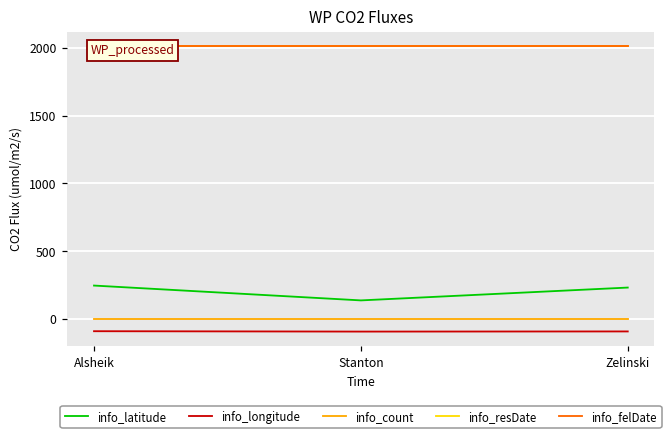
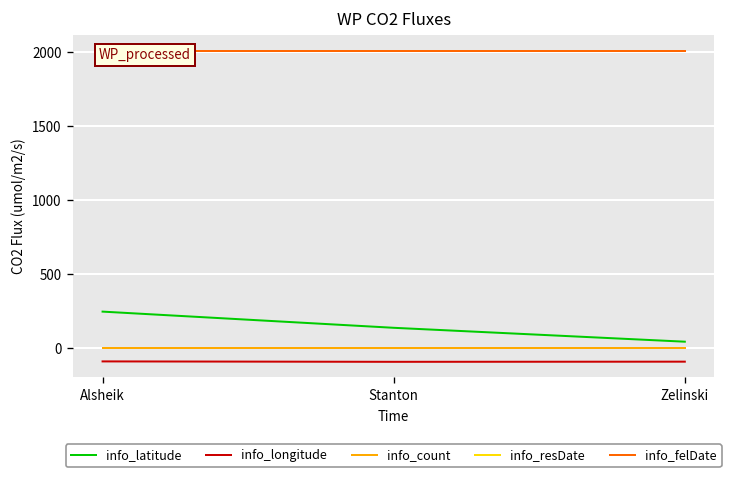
info_latitude, Zelinski: 230 -> 40
